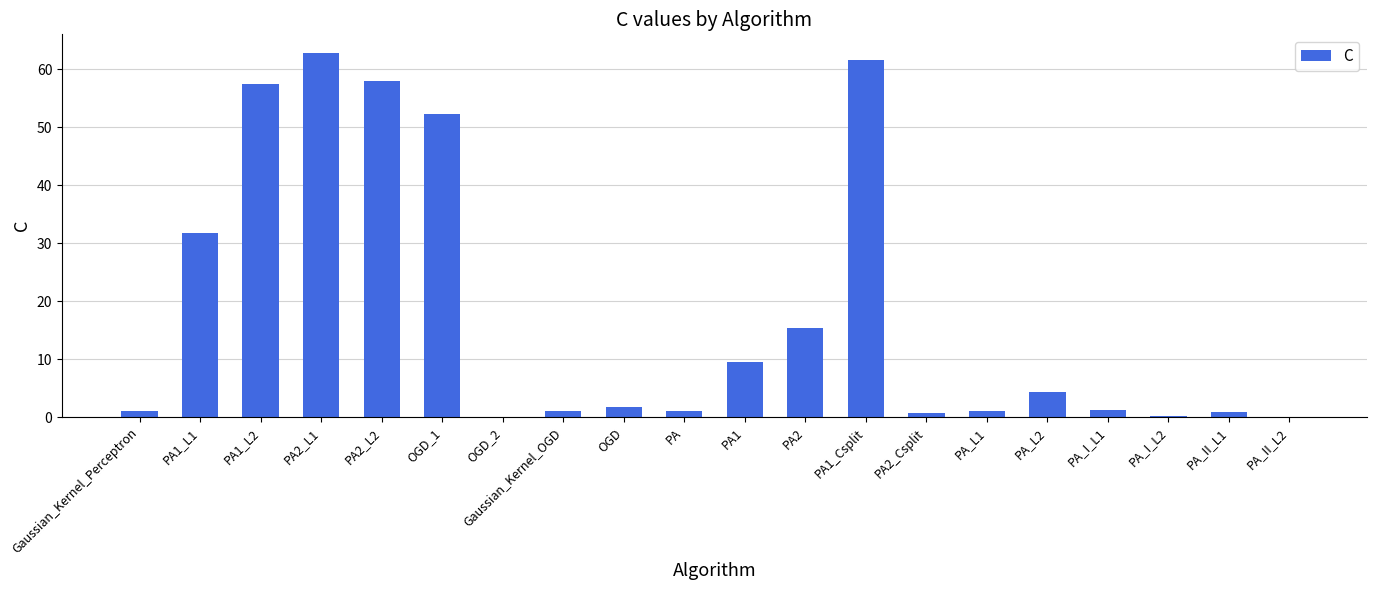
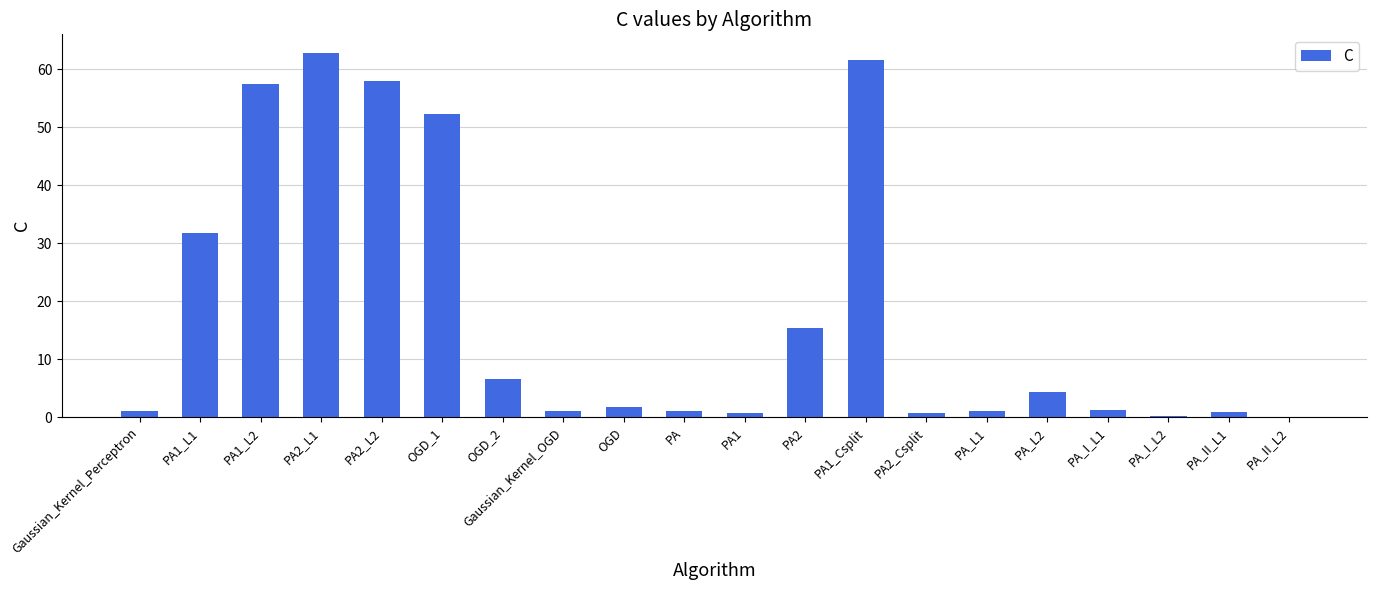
OGD_2: 0 -> 7
PA1: 9 -> 1
